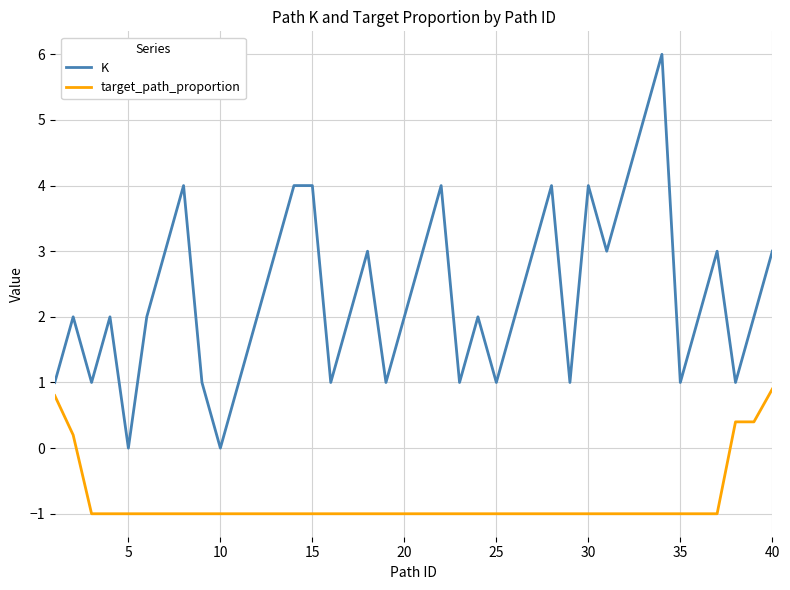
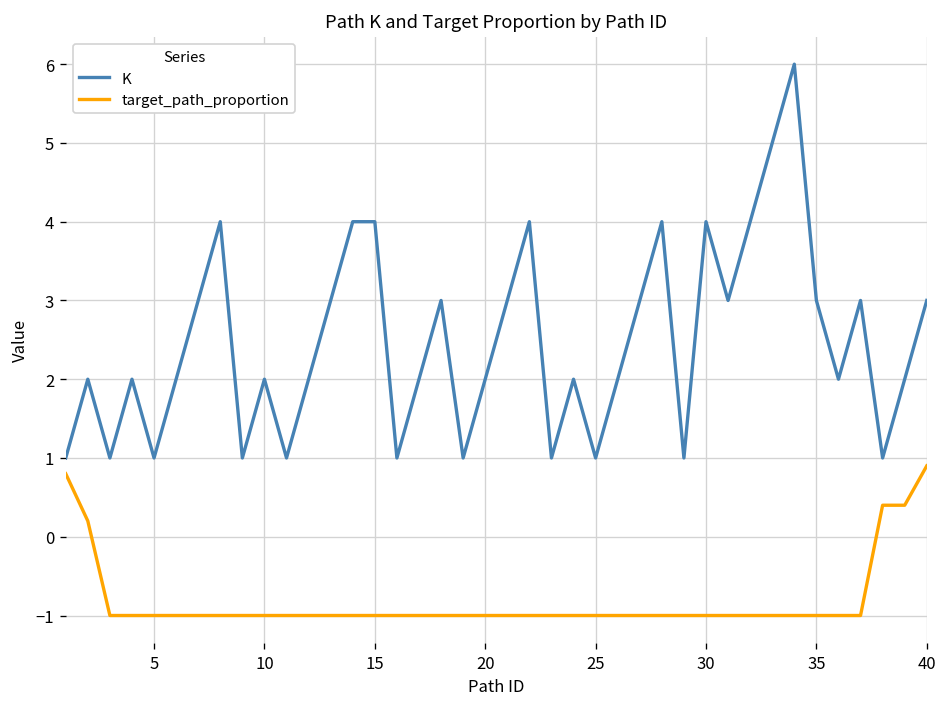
K, 5: 0 -> 1
K, 10: 0 -> 2
K, 35: 1 -> 3
